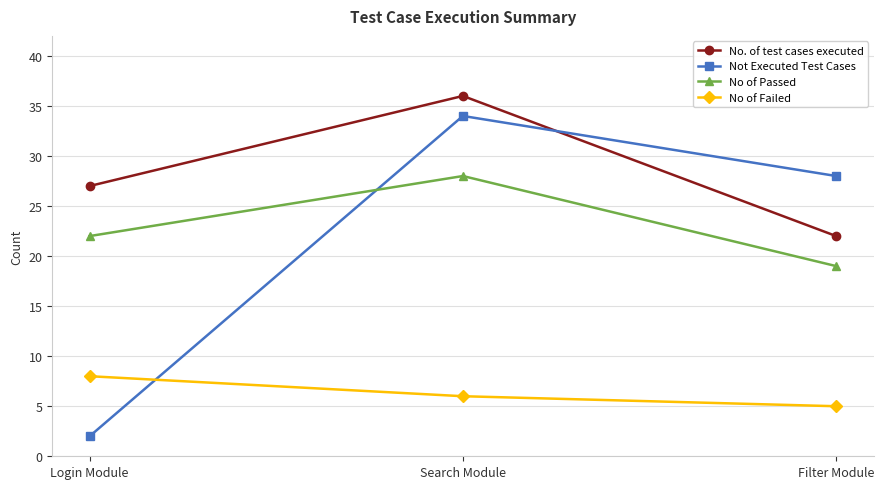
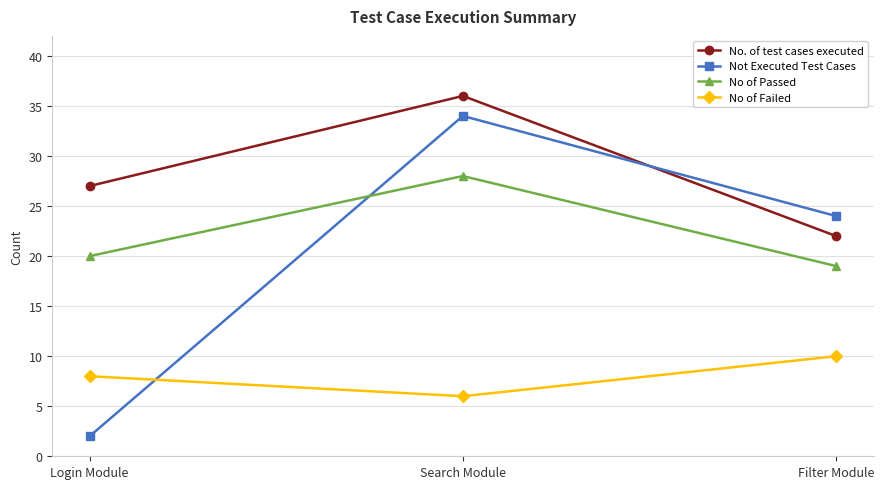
No of Passed, Login Module: 22 -> 20
Not Executed Test Cases, Filter Module: 28 -> 24
No of Failed, Filter Module: 5 -> 10
